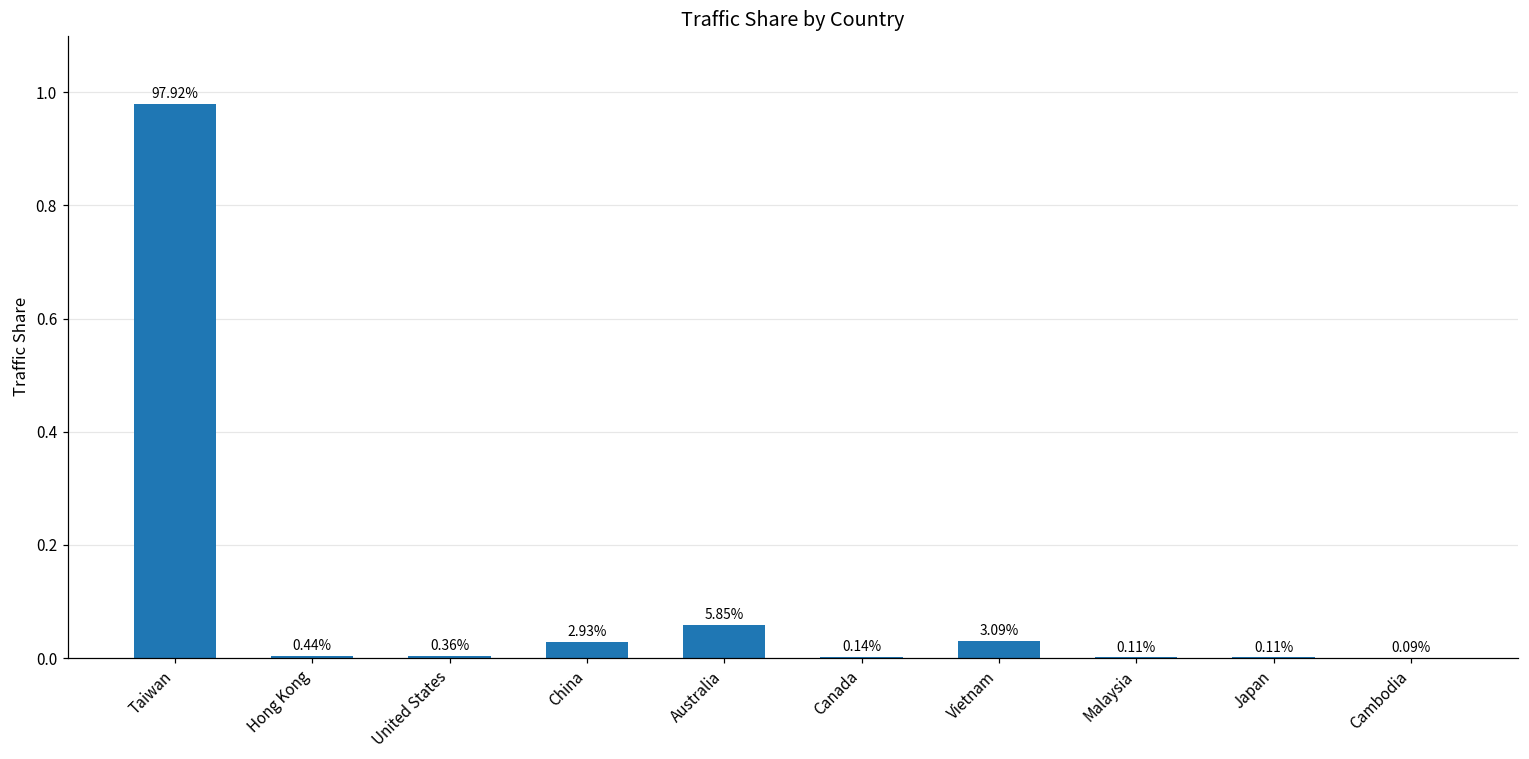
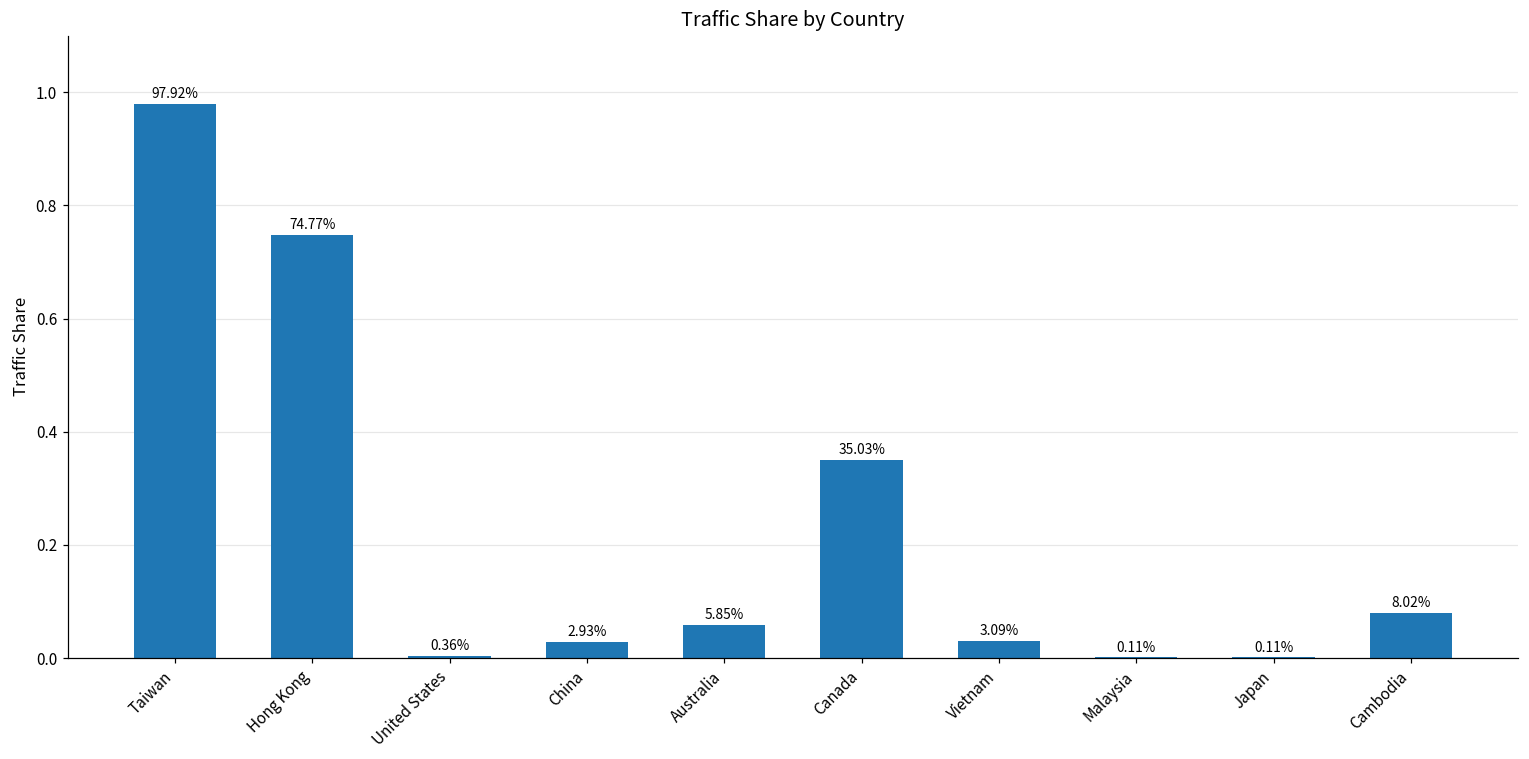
Hong Kong: 0.44% -> 74.77%
Canada: 0.14% -> 35.03%
Cambodia: 0.09% -> 8.02%
